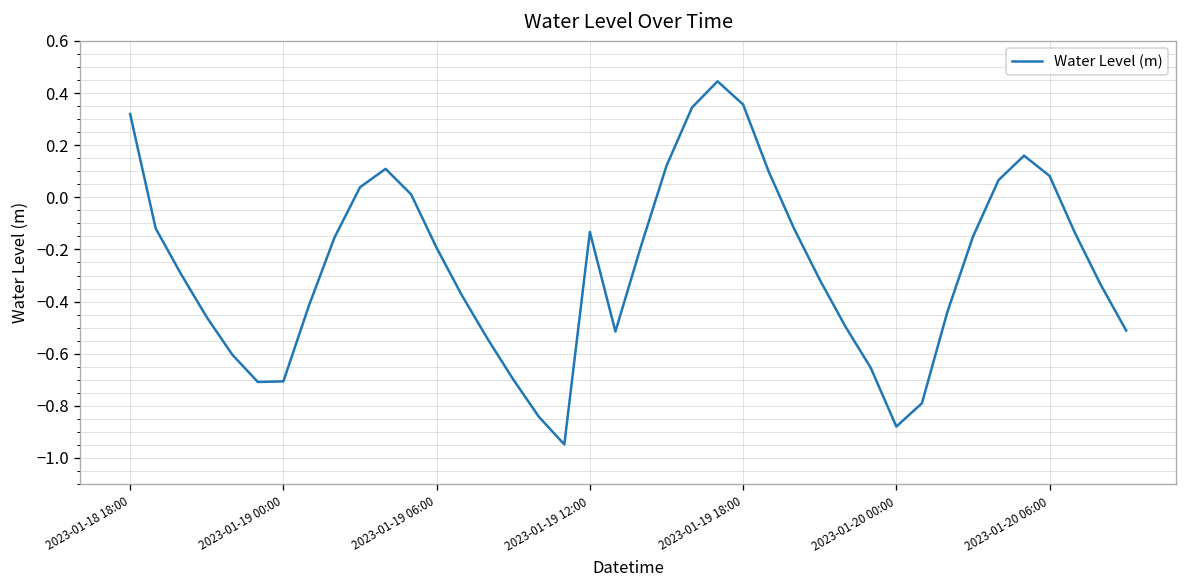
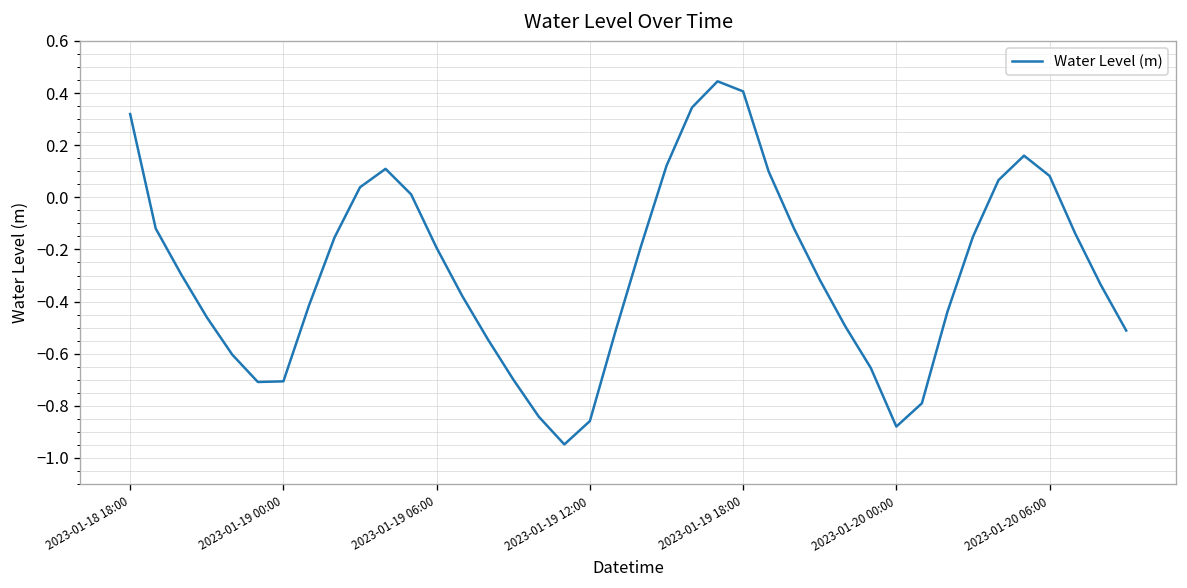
2023-01-19 12:00: -0.13 -> -0.86
2023-01-19 18:00: 0.36 -> 0.41
